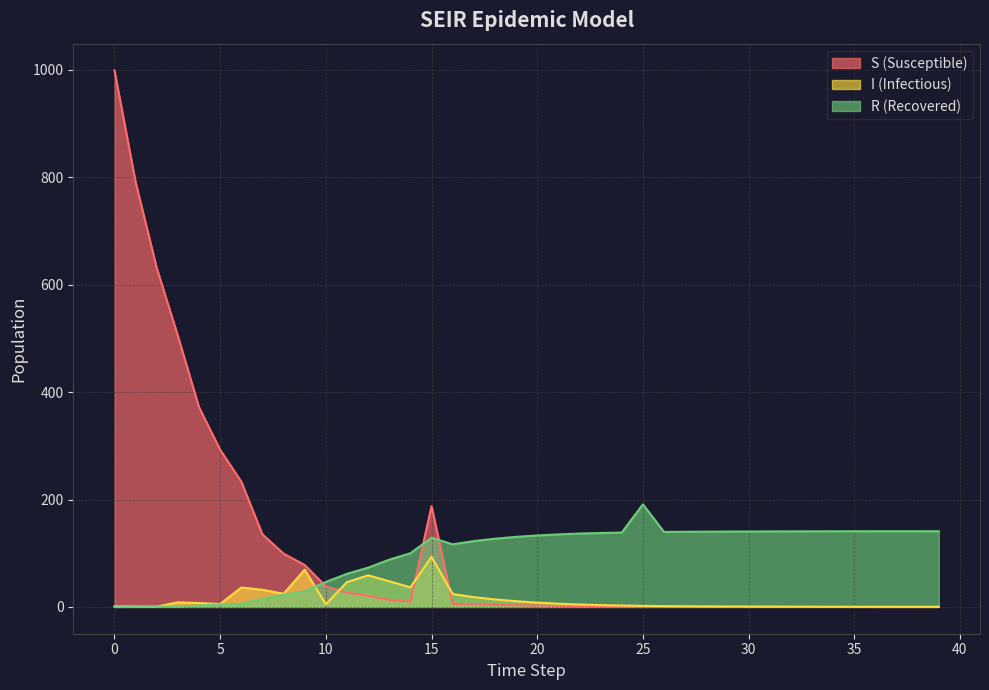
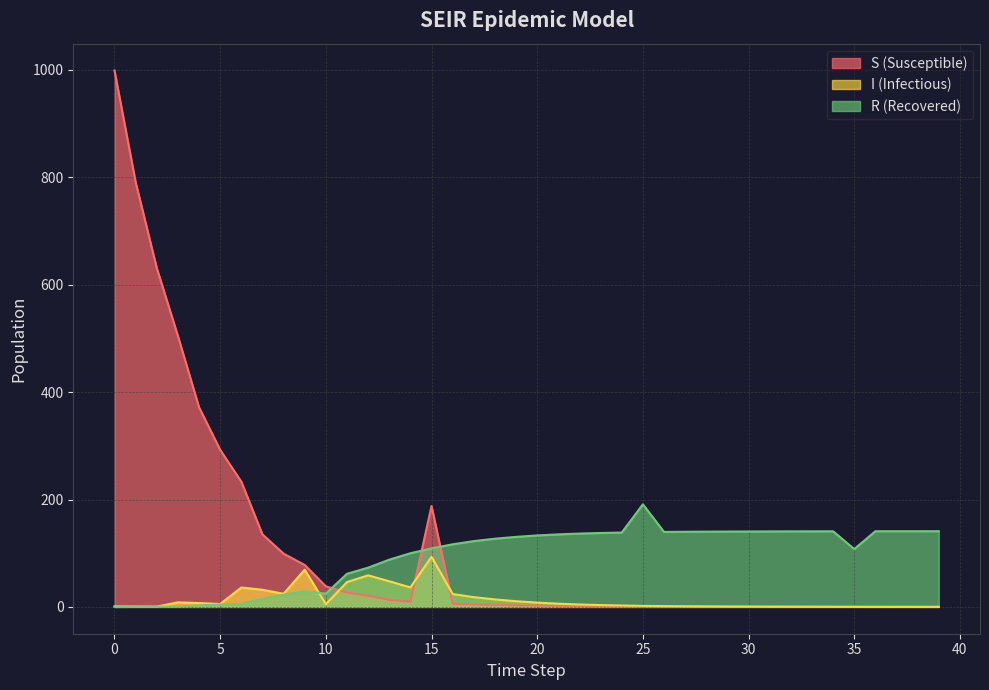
R (Recovered), 10: 50 -> 20
R (Recovered), 15: 130 -> 110
R (Recovered), 35: 140 -> 110
